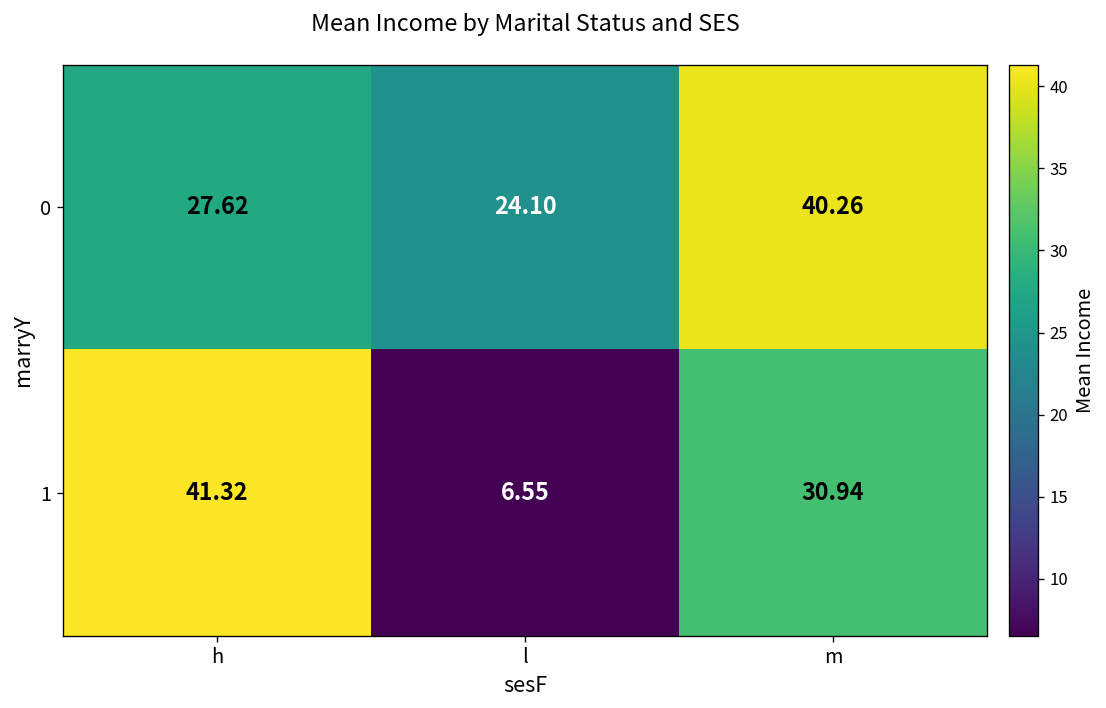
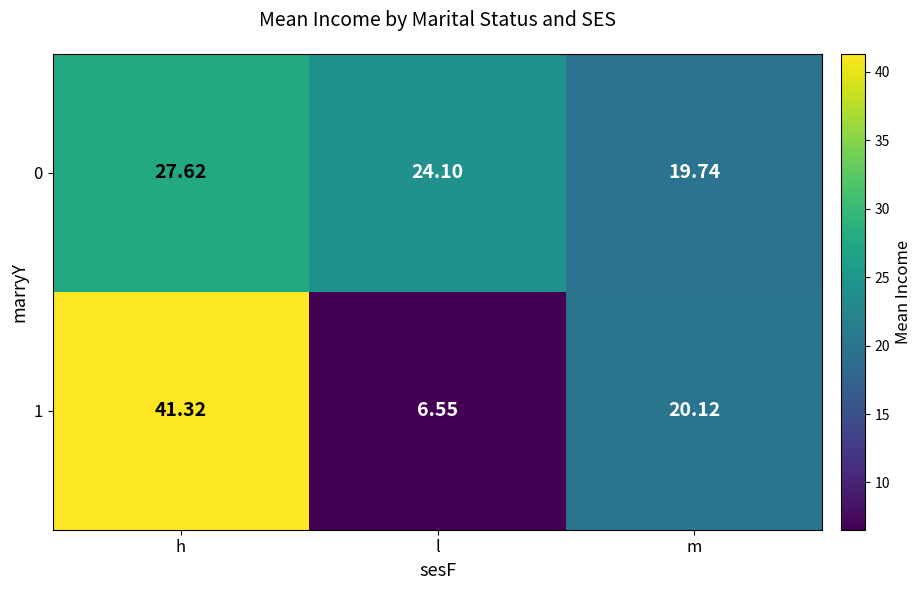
0, m: 40.26 -> 19.74
1, m: 30.94 -> 20.12
